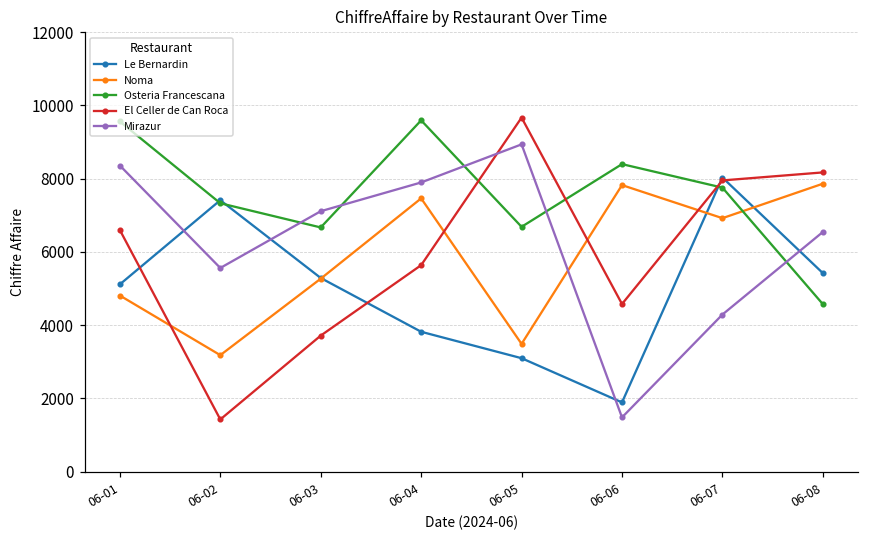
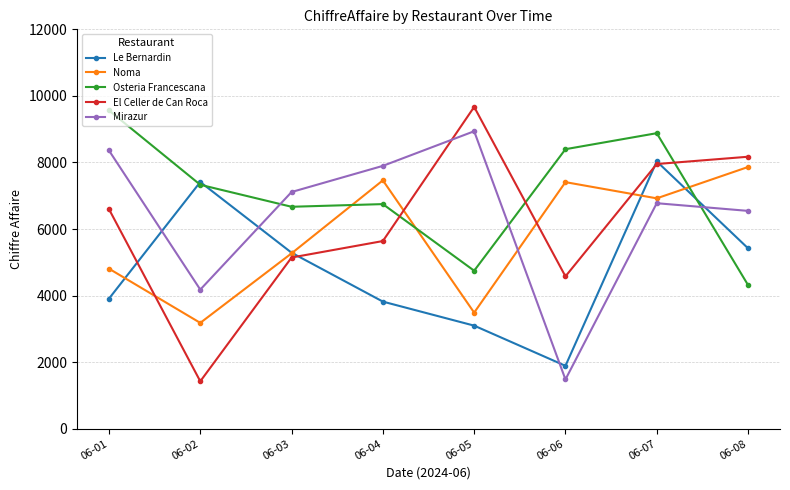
Le Bernardin, 06-01: 5100 -> 3900
Mirazur, 06-02: 5600 -> 4200
El Celler de Can Roca, 06-03: 3700 -> 5100
Osteria Francescana, 06-04: 9600 -> 6700
Osteria Francescana, 06-05: 6700 -> 4700
Noma, 06-06: 7800 -> 7400
Osteria Francescana, 06-07: 7800 -> 8900
Mirazur, 06-07: 4300 -> 6800
Osteria Francescana, 06-08: 4600 -> 4300
